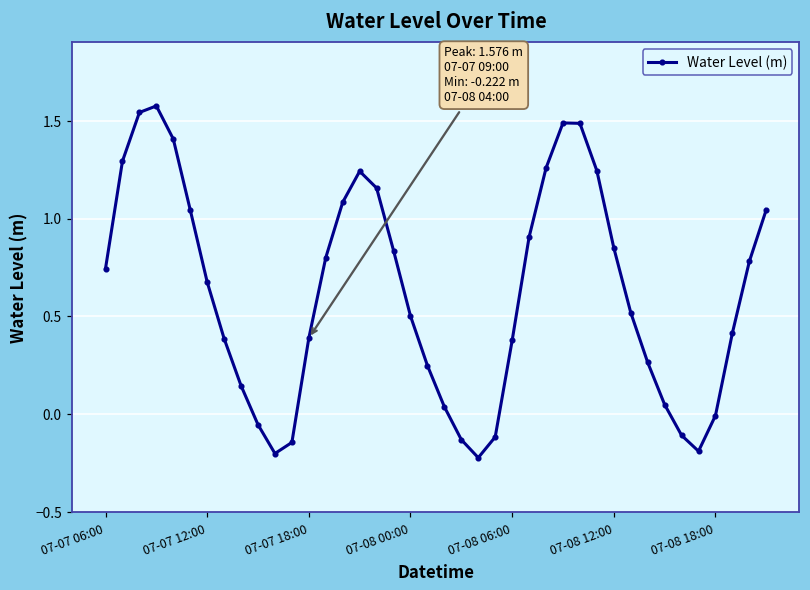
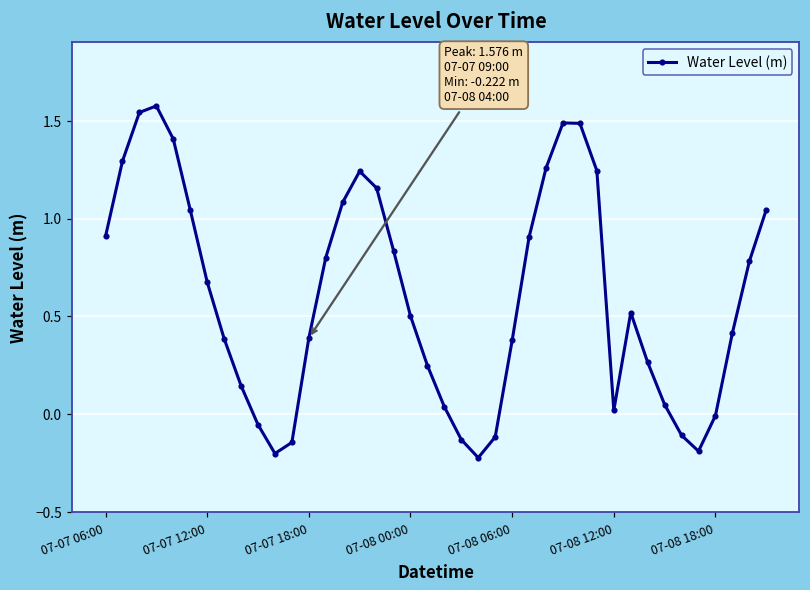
07-07 06:00: 0.74 -> 0.91
07-08 12:00: 0.85 -> 0.02
